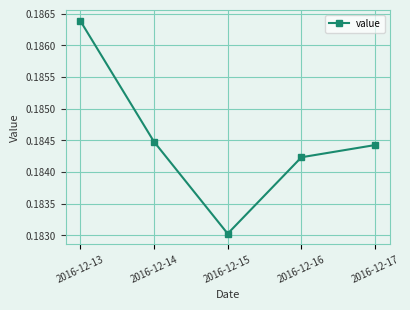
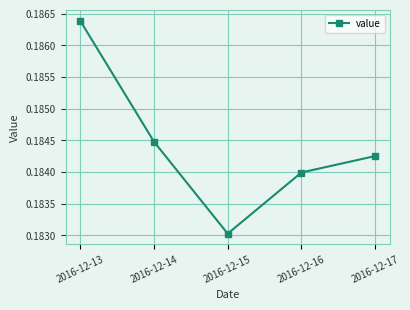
2016-12-16: 0.1842 -> 0.1840
2016-12-17: 0.1844 -> 0.1843
